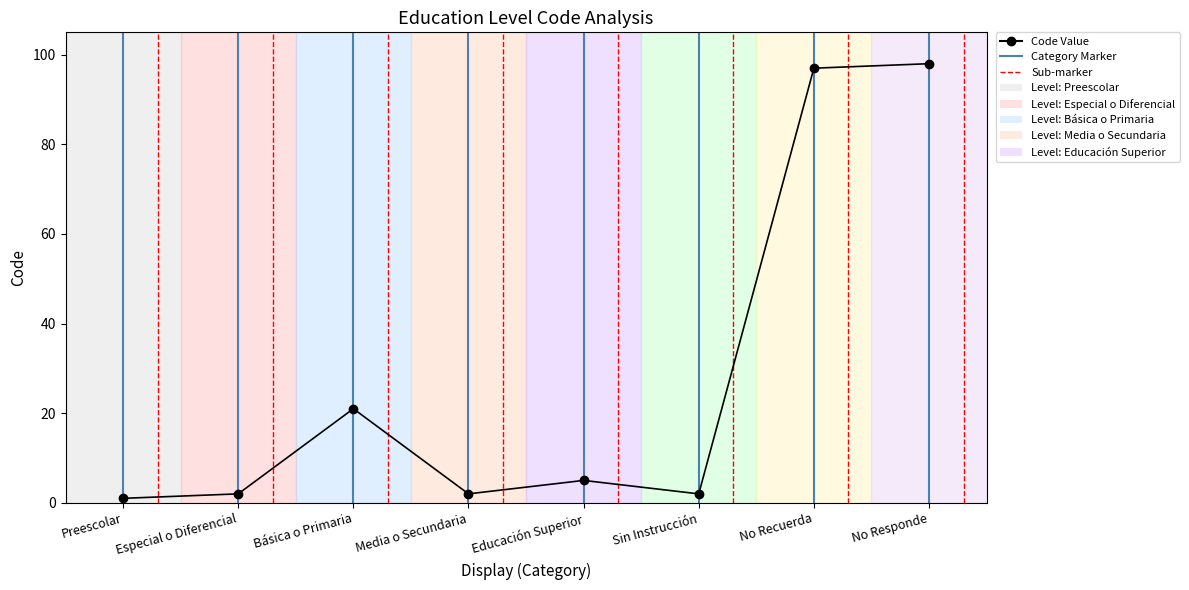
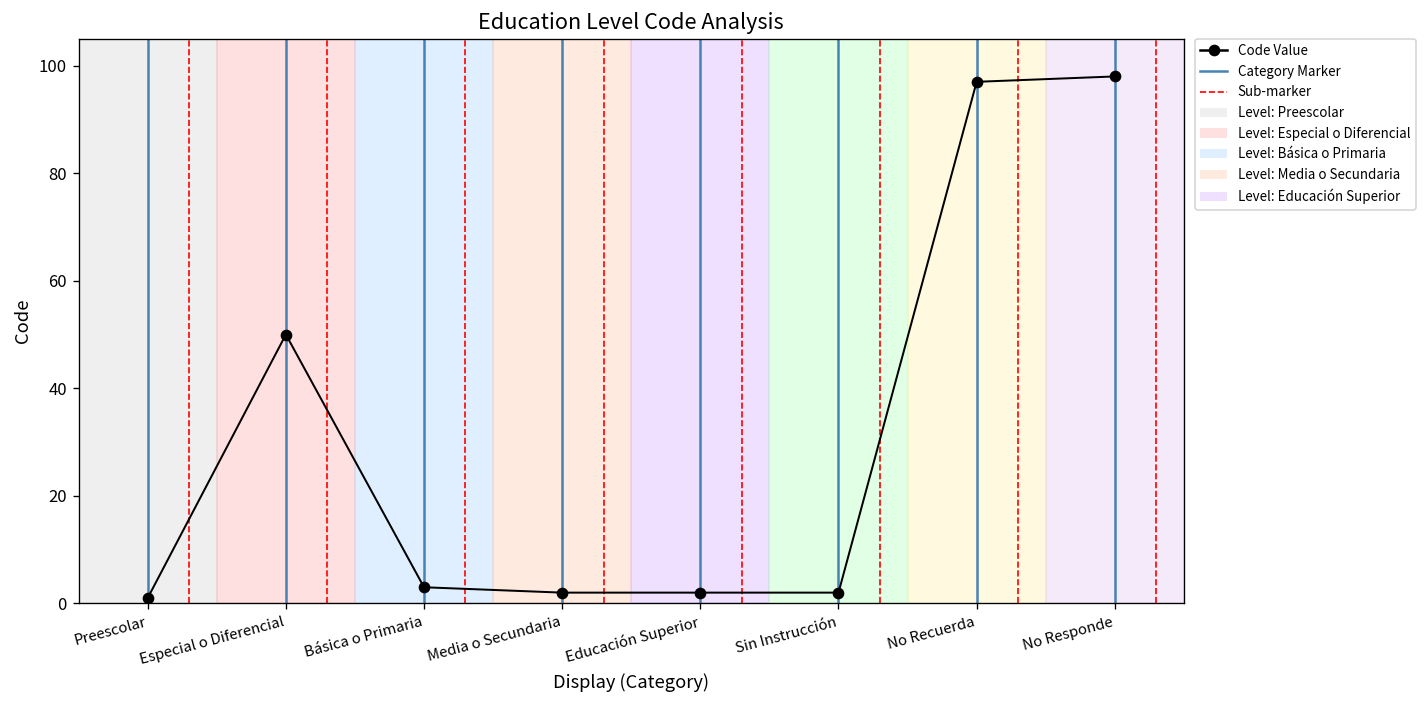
Especial o Diferencial: 2 -> 50
Básica o Primaria: 21 -> 3
Educación Superior: 5 -> 2
